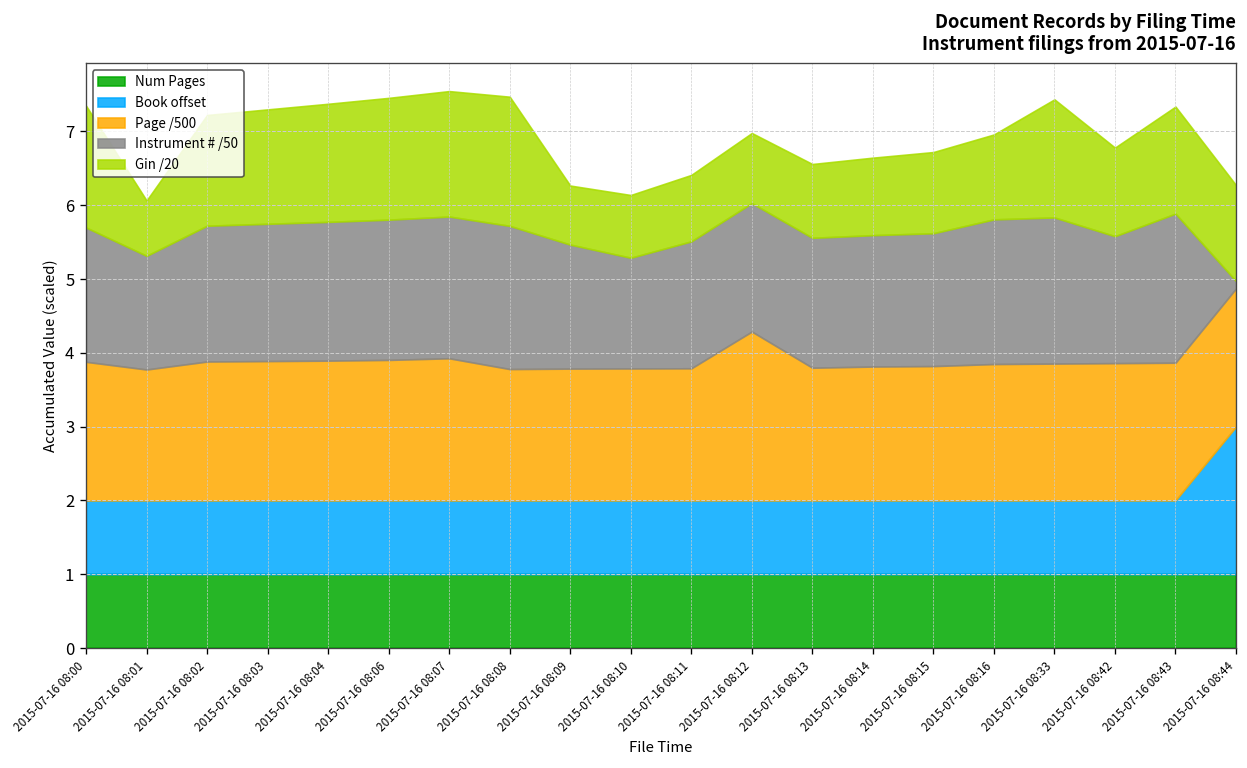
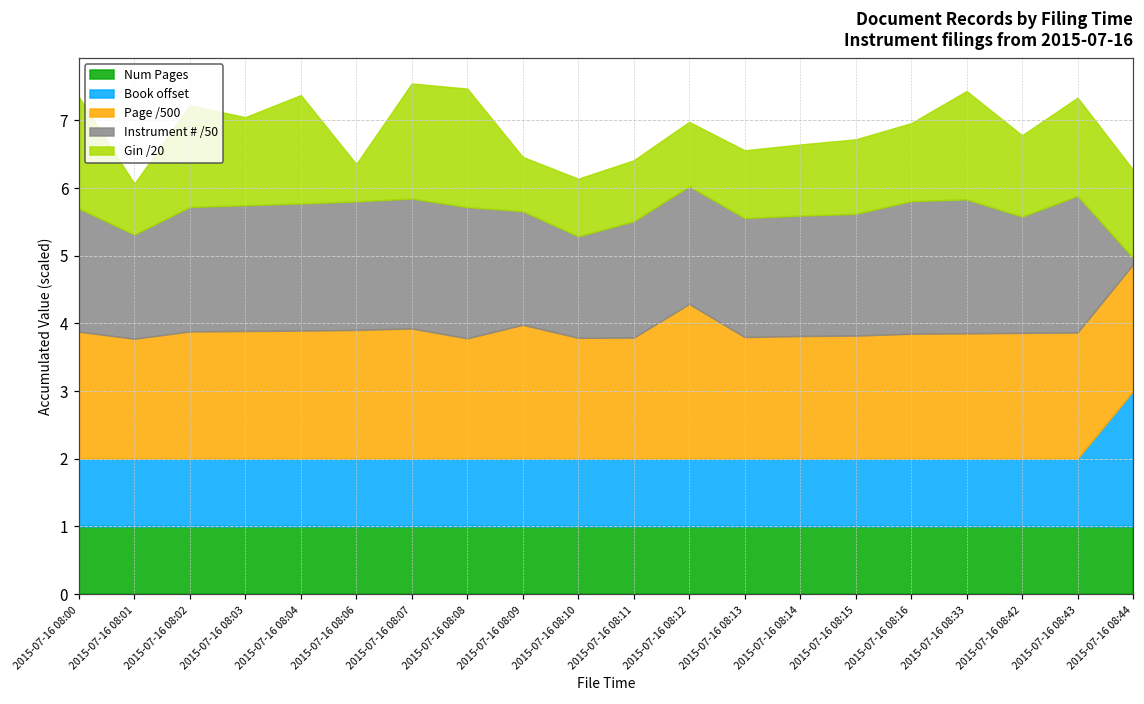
Gin /20, 2015-07-16 08:03: 1.5 -> 1.3
Gin /20, 2015-07-16 08:06: 1.7 -> 0.5
Page /500, 2015-07-16 08:09: 1.8 -> 2.0
